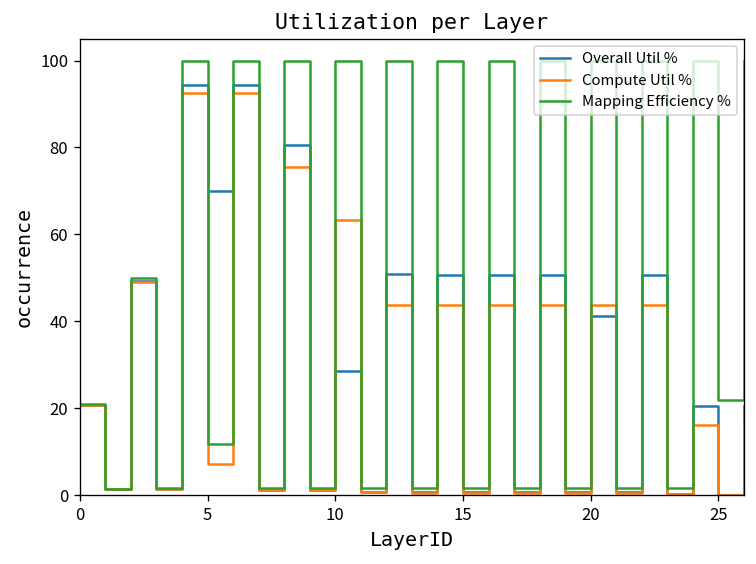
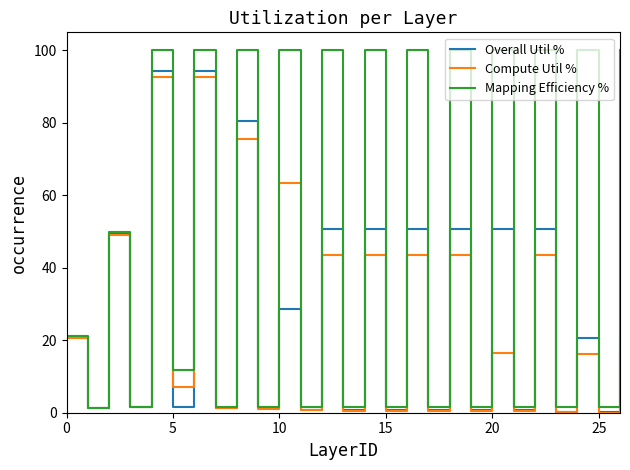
Overall Util %, 5: 70 -> 1
Overall Util %, 20: 41 -> 51
Compute Util %, 20: 44 -> 16
Mapping Efficiency %, 25: 22 -> 2
